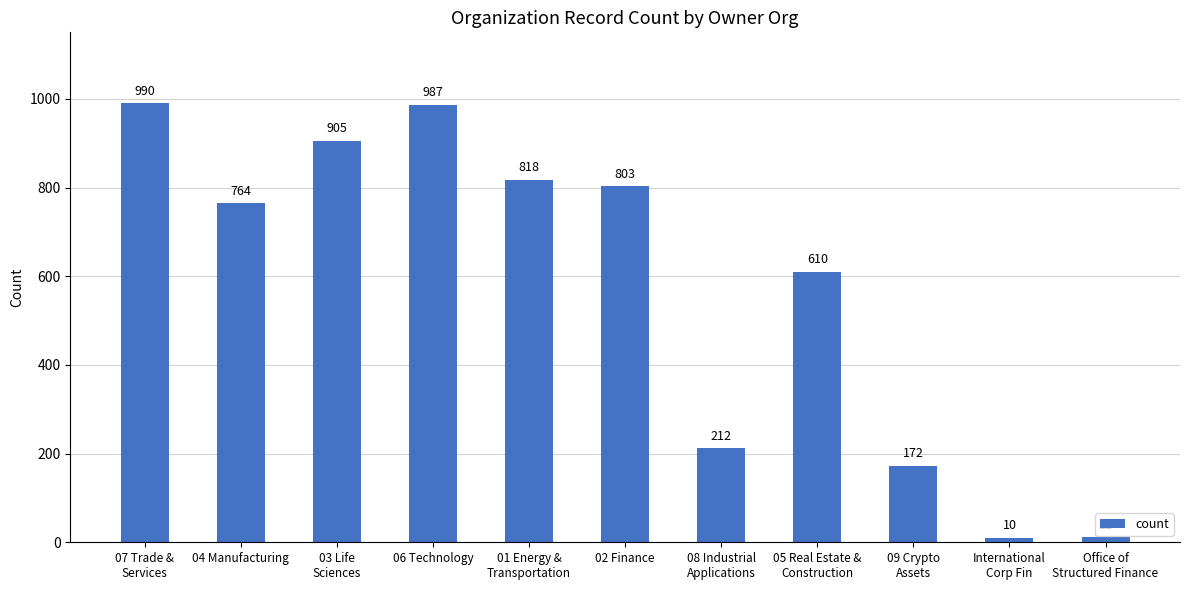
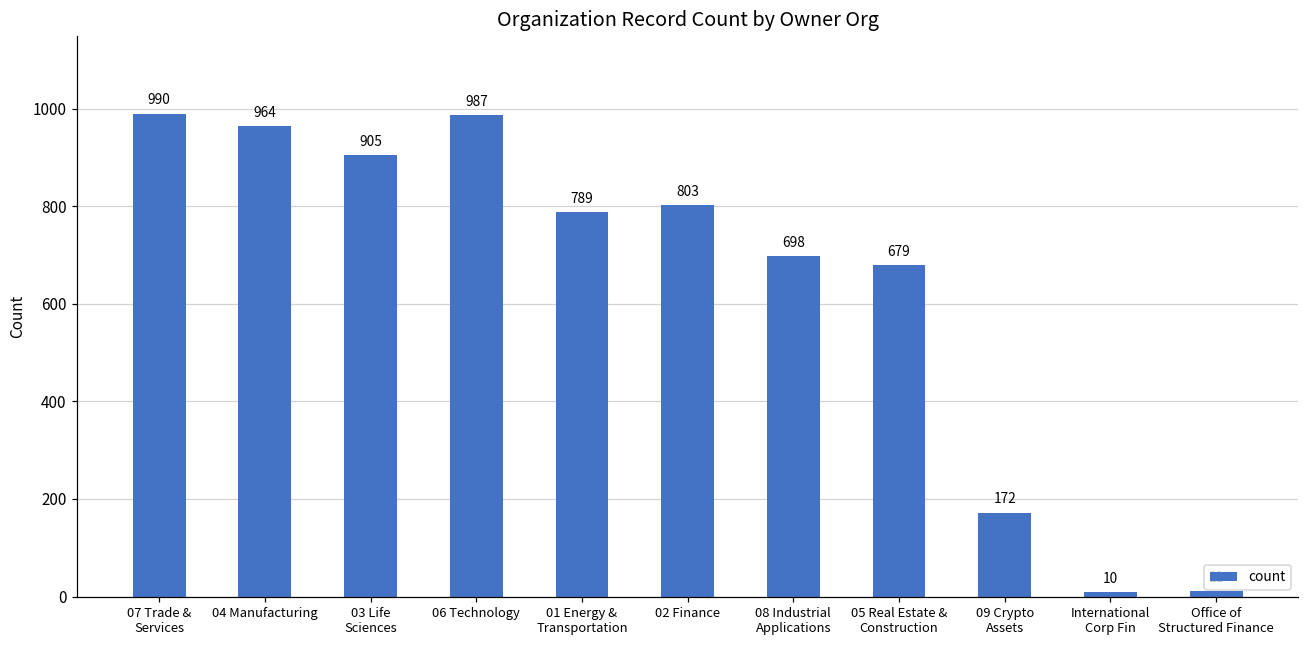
04 Manufacturing: 764 -> 964
01 Energy & Transportation: 818 -> 789
08 Industrial Applications: 212 -> 698
05 Real Estate & Construction: 610 -> 679
